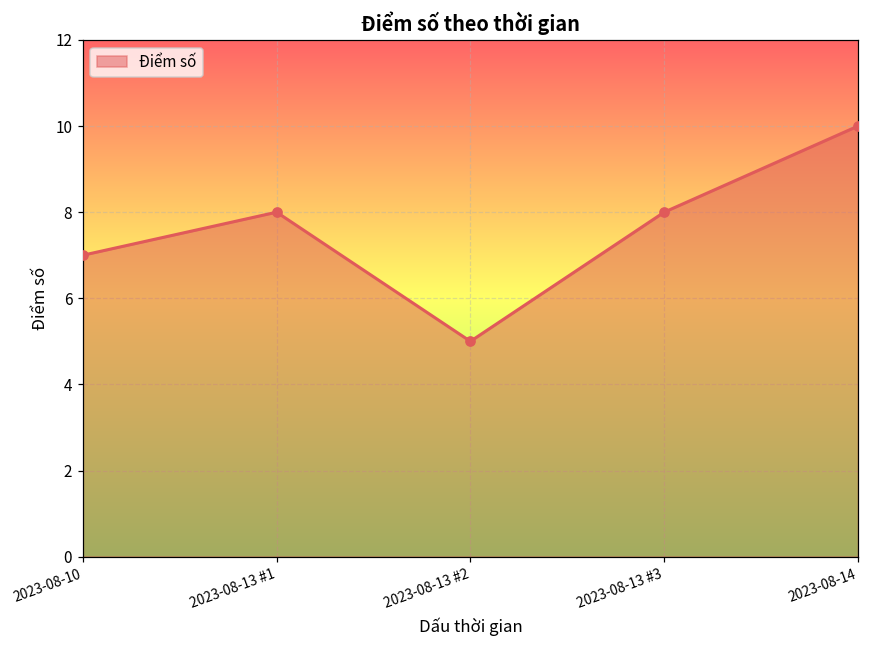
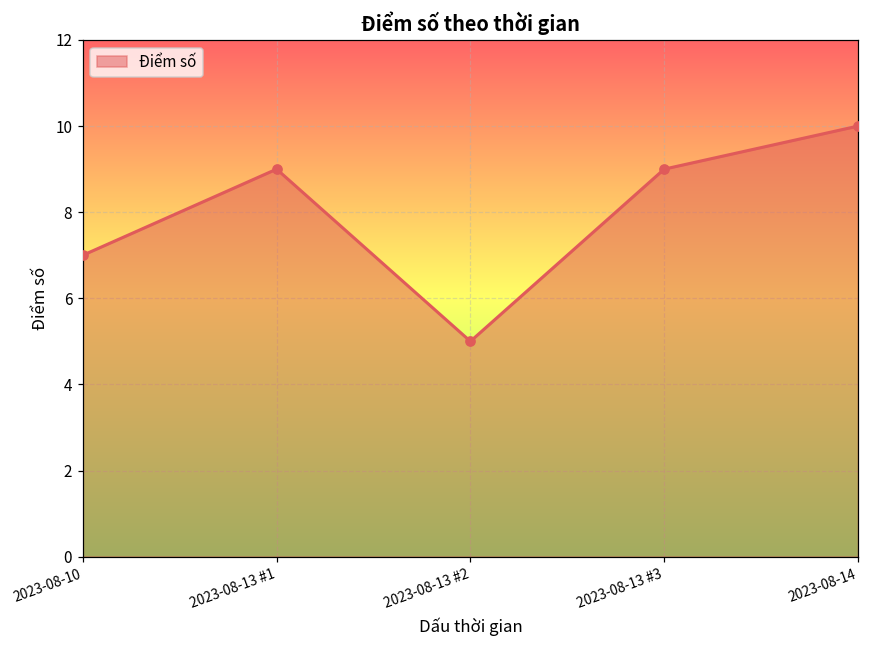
2023-08-13 #1: 8 -> 9
2023-08-13 #3: 8 -> 9
